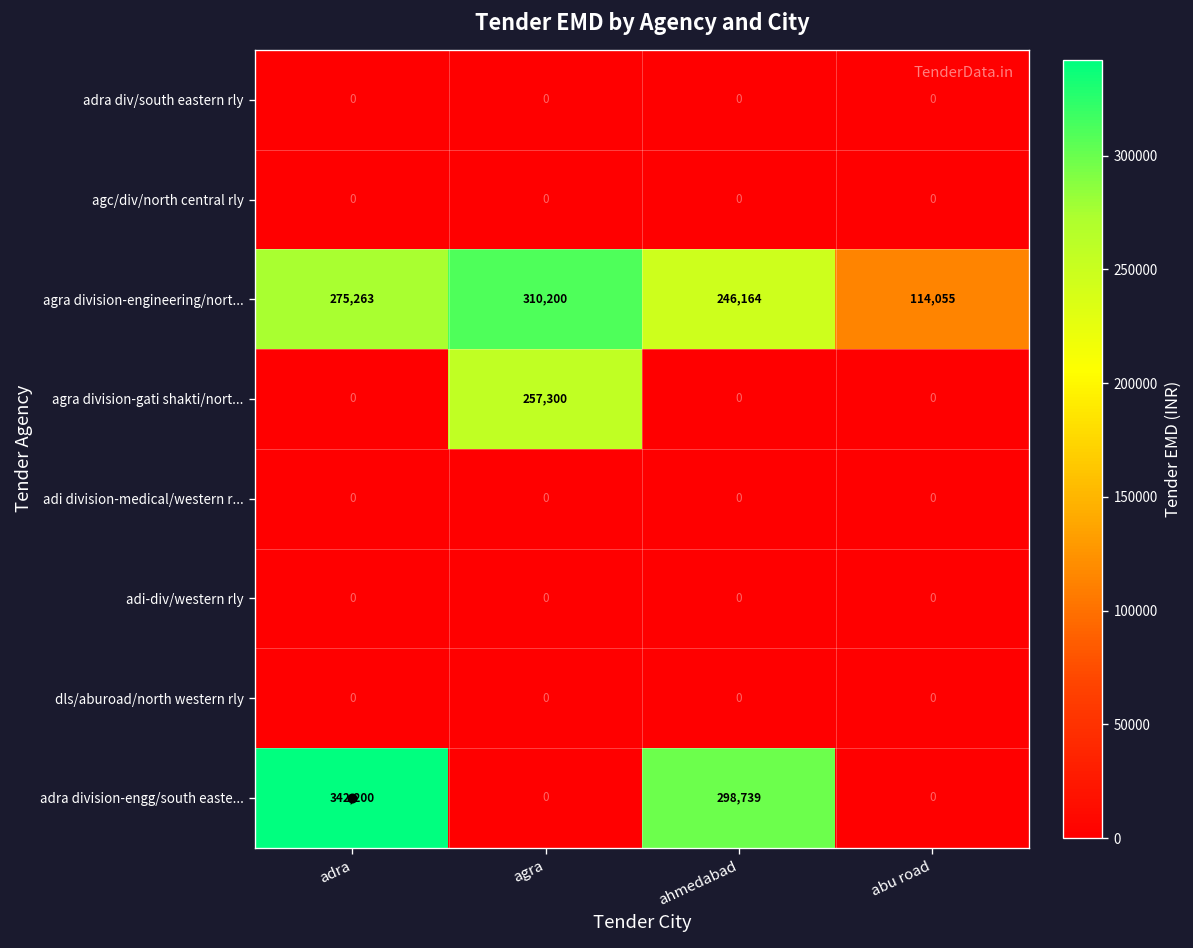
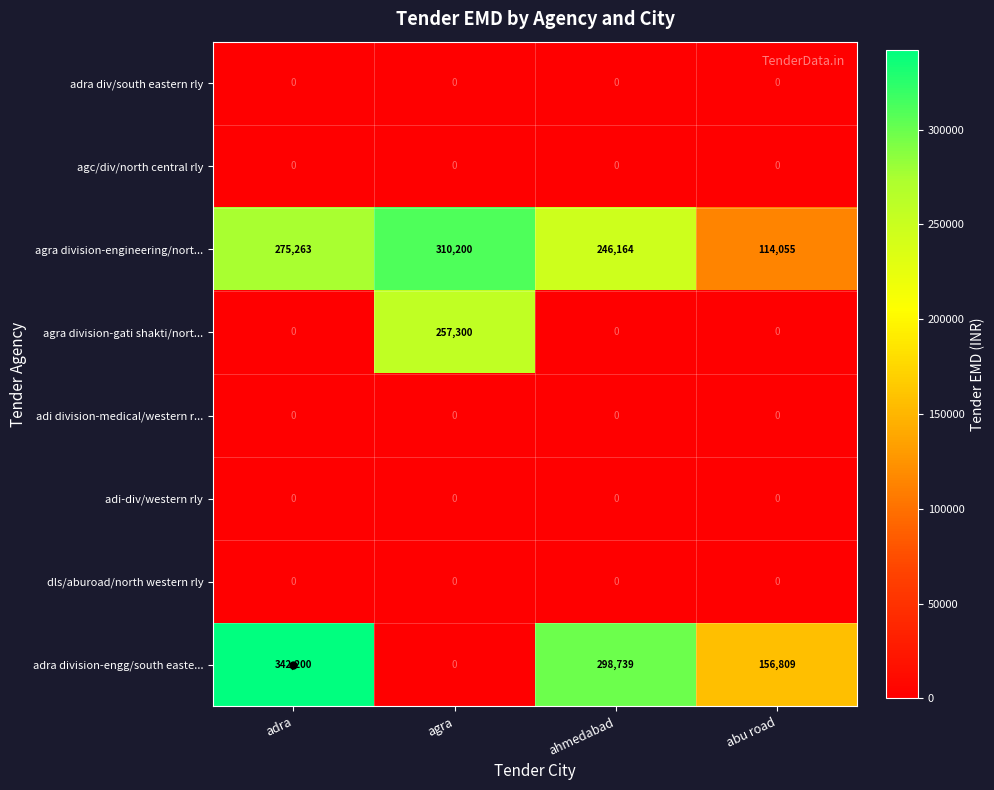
adra division-engg/south easte..., abu road: 0 -> 156,809
